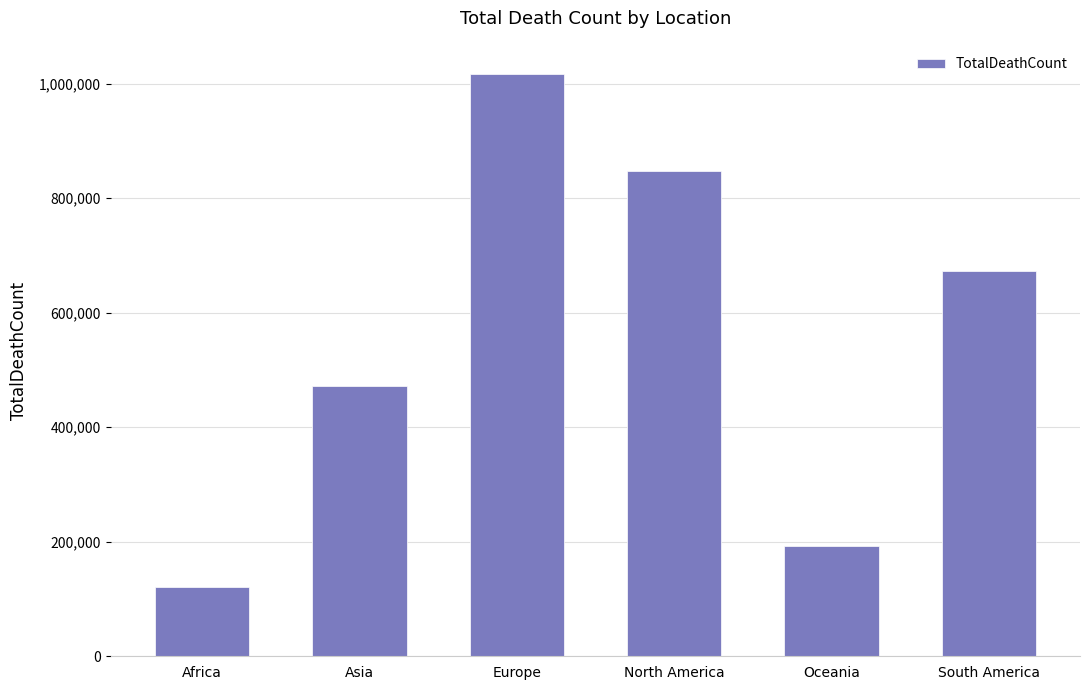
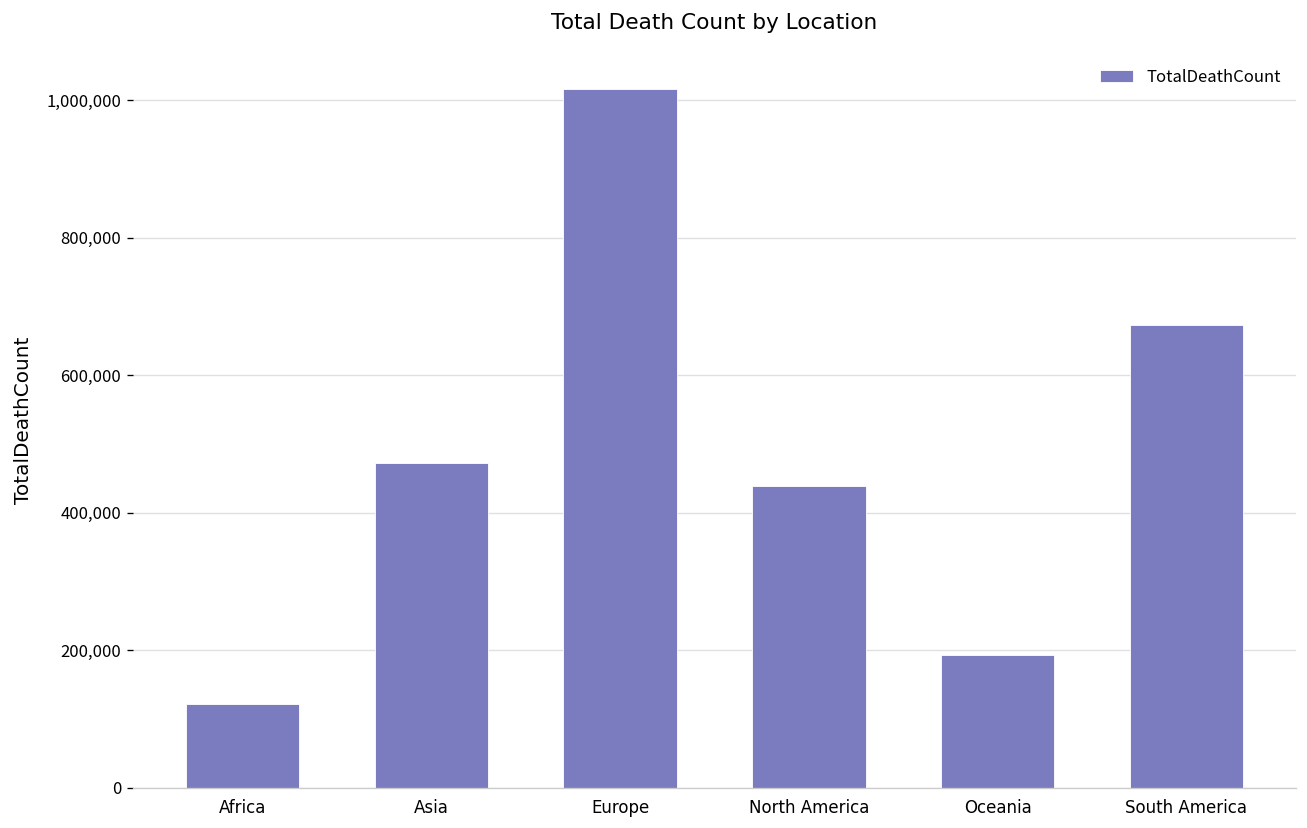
North America: 850,000 -> 440,000
